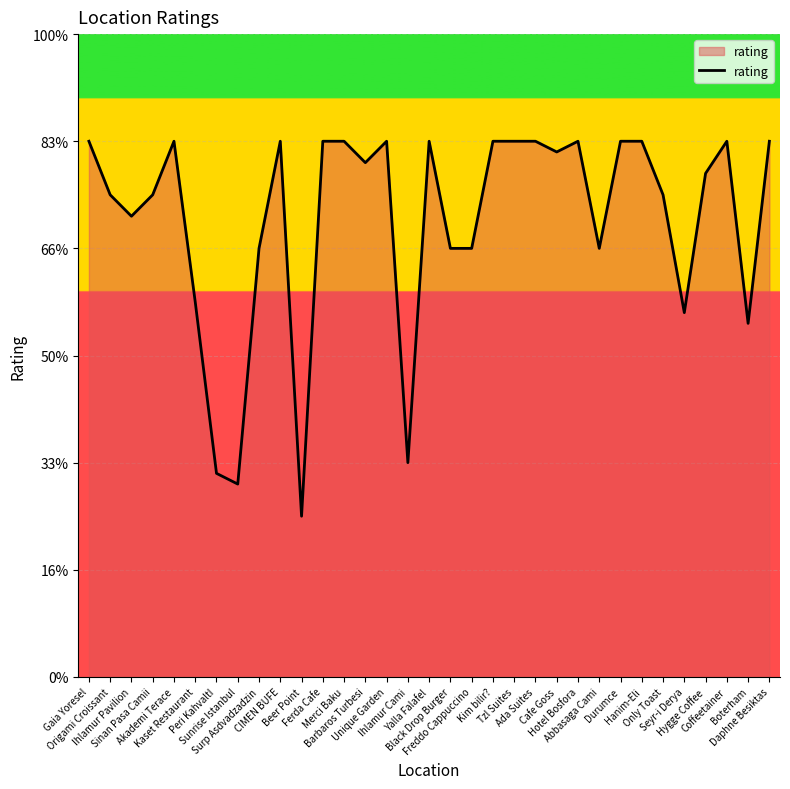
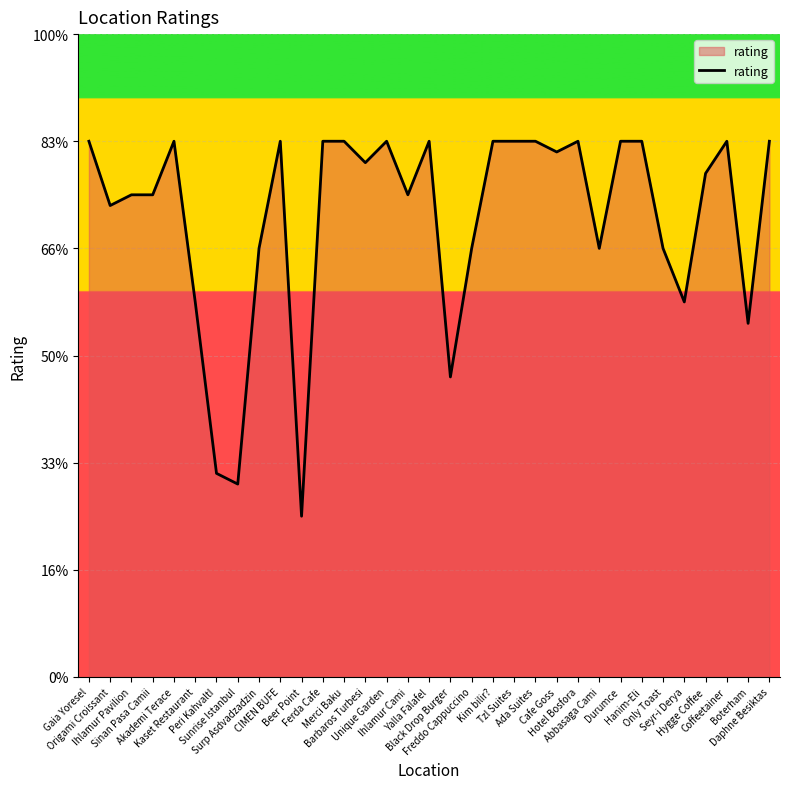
Origami Croissant: 75% -> 73%
Ihlamur Pavilion: 72% -> 75%
Ihlamur Cami: 33% -> 75%
Black Drop Burger: 67% -> 47%
Only Toast: 75% -> 67%
Seyr-i Derya: 57% -> 58%
